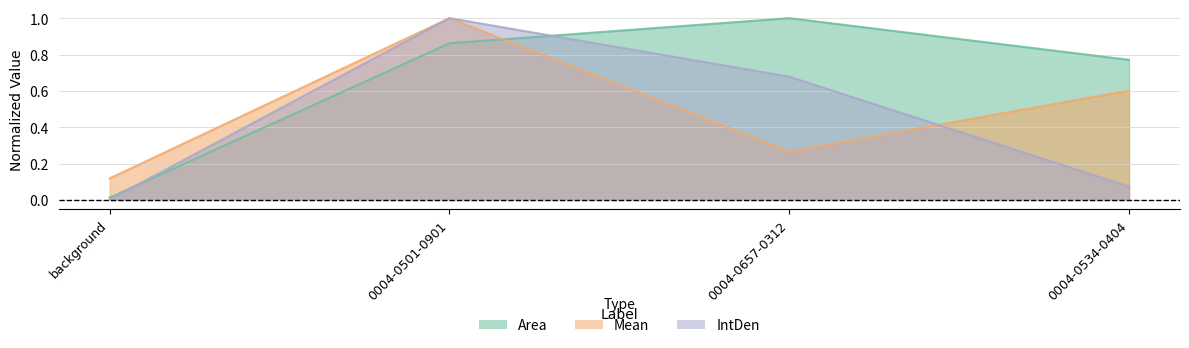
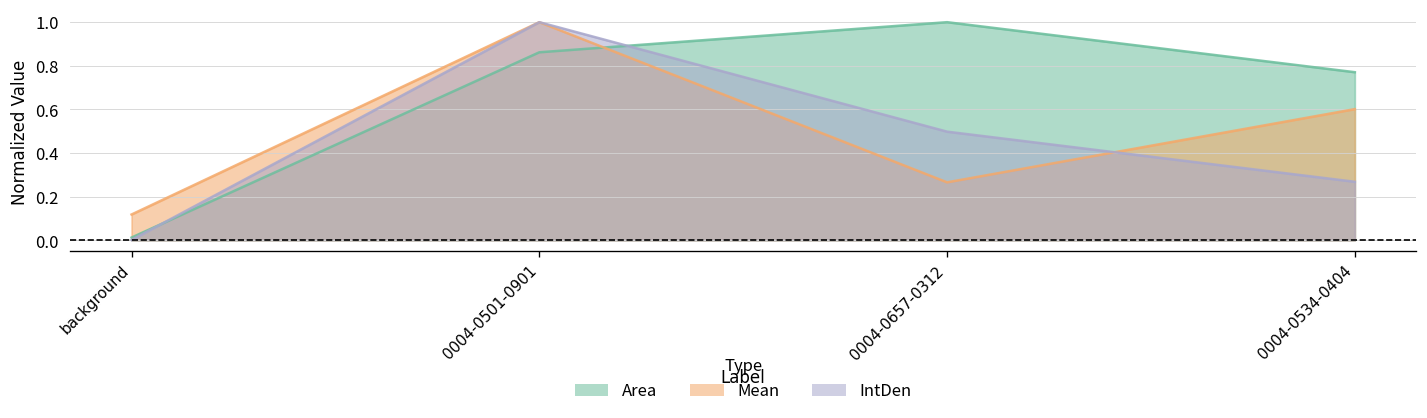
IntDen, 0004-0657-0312: 0.68 -> 0.50
IntDen, 0004-0534-0404: 0.07 -> 0.27
